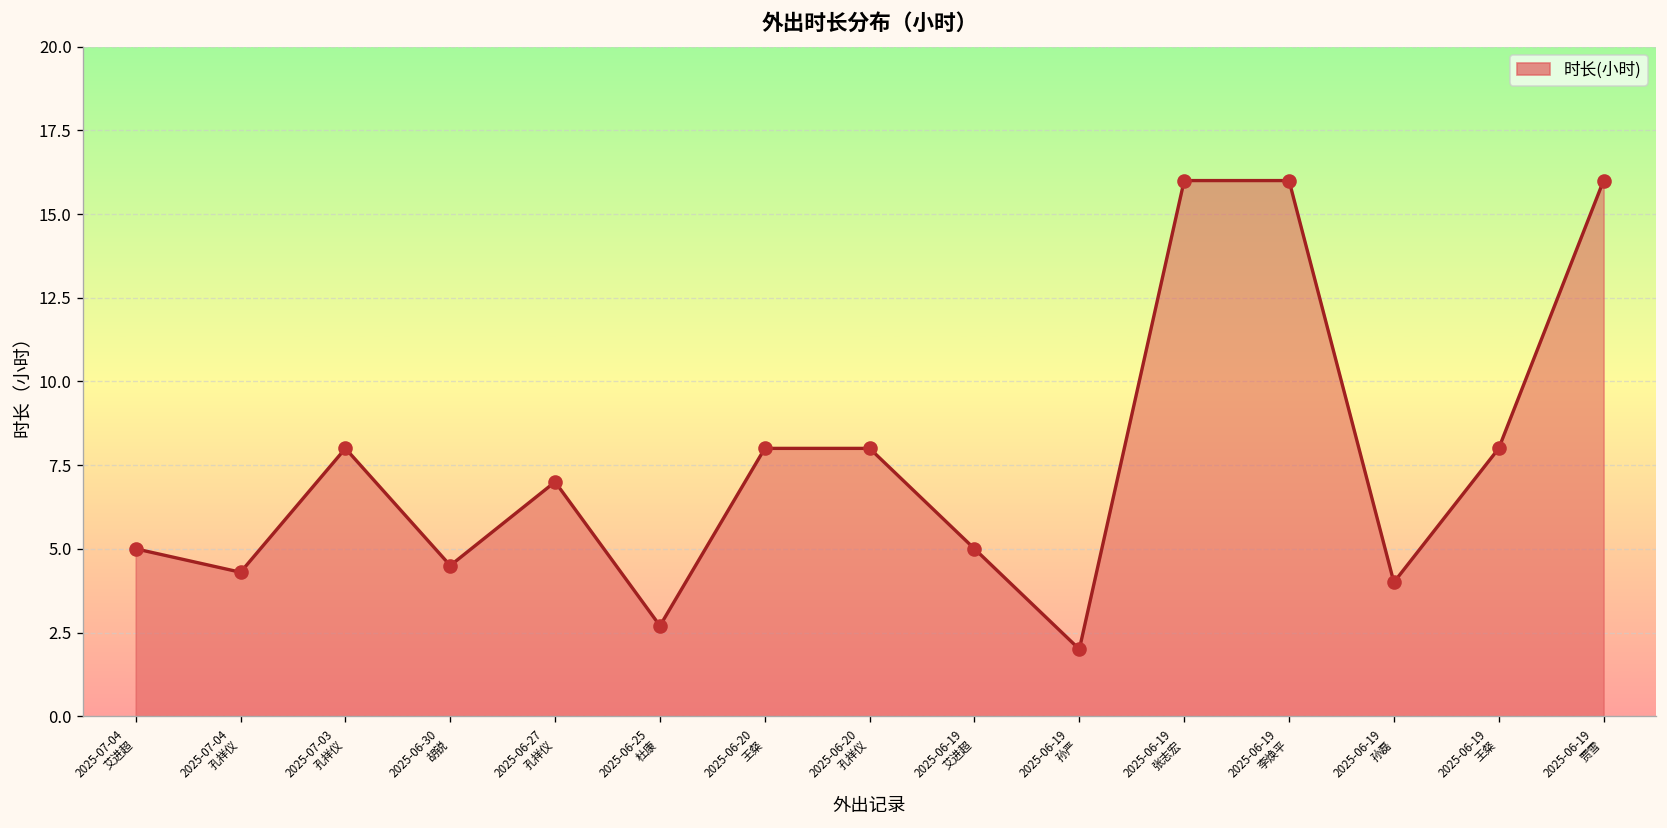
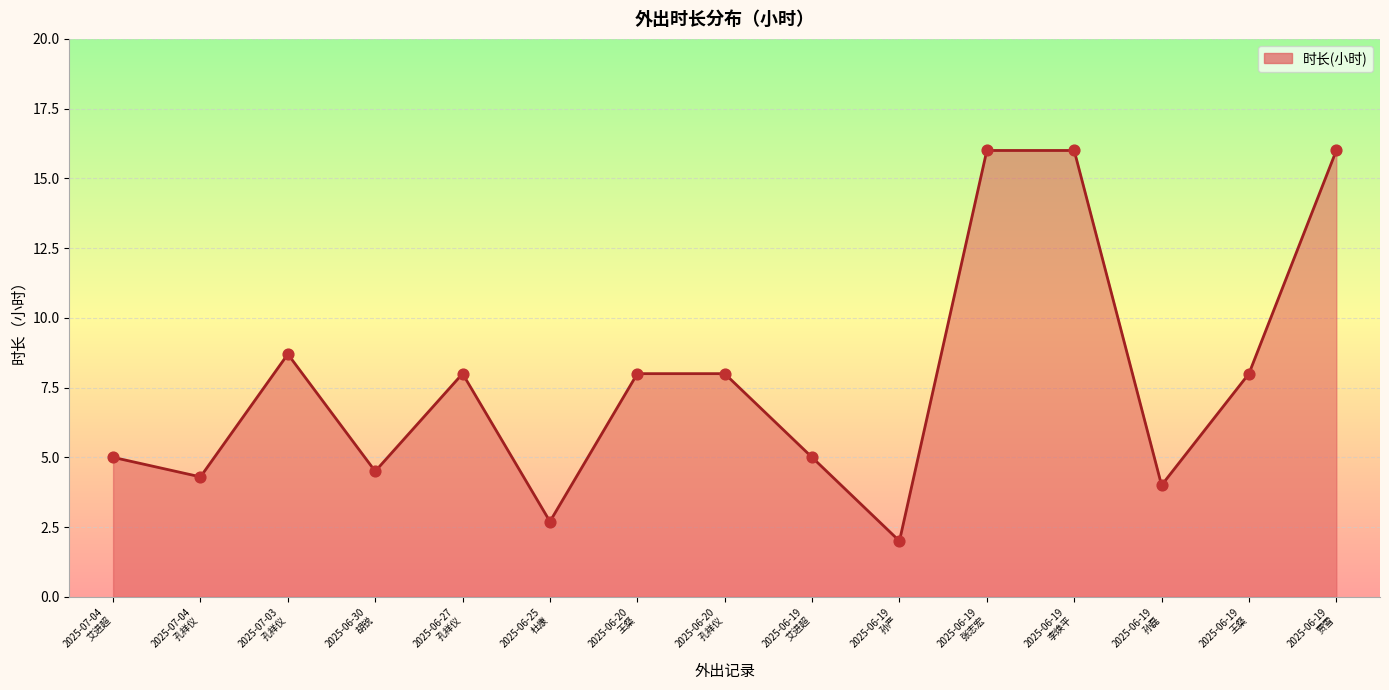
2025-07-03 孔祥仪: 8.0 -> 8.7
2025-06-27 孔祥仪: 7 -> 8
